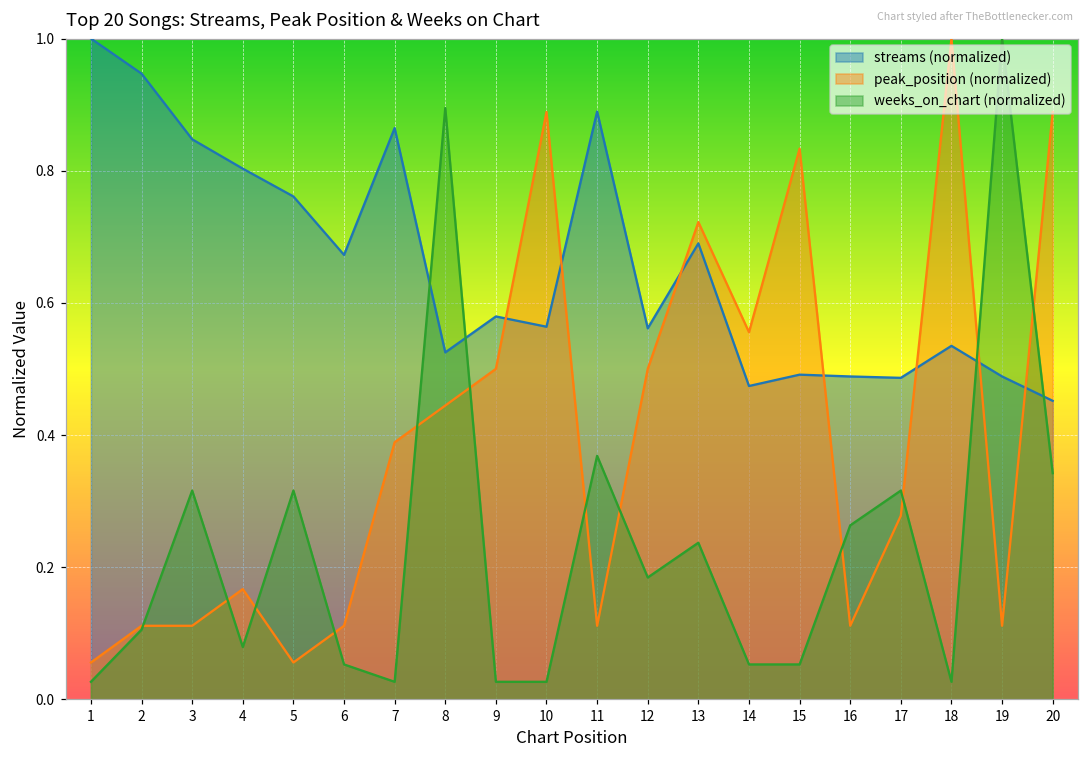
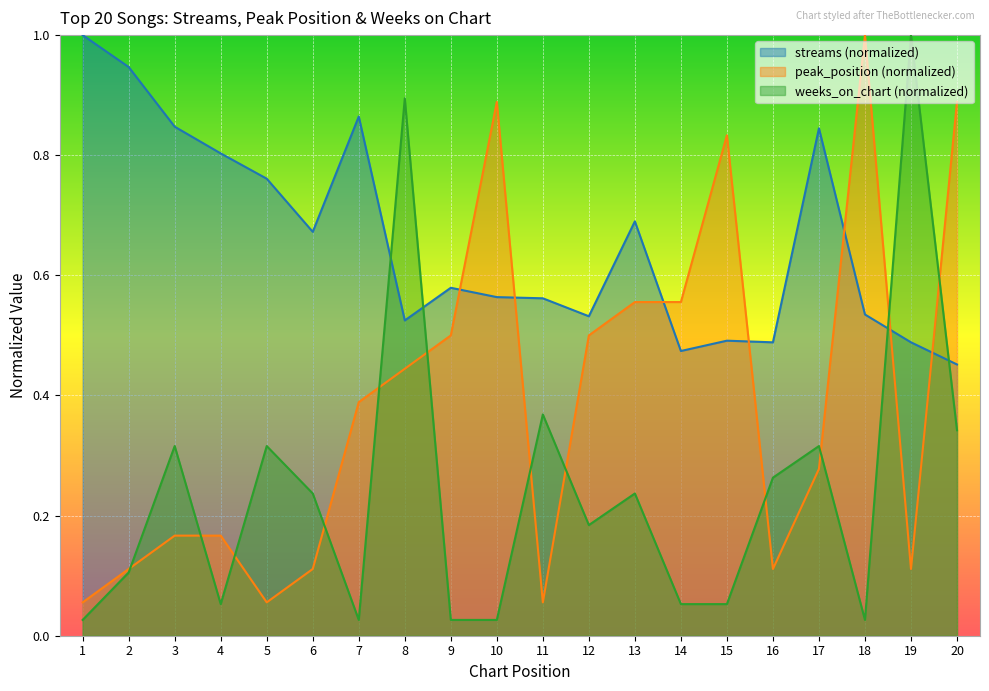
peak_position (normalized), 3: 0.11 -> 0.17
weeks_on_chart (normalized), 4: 0.08 -> 0.05
weeks_on_chart (normalized), 6: 0.05 -> 0.24
streams (normalized), 11: 0.89 -> 0.56
peak_position (normalized), 11: 0.11 -> 0.06
streams (normalized), 12: 0.56 -> 0.53
peak_position (normalized), 13: 0.72 -> 0.56
streams (normalized), 17: 0.49 -> 0.84
